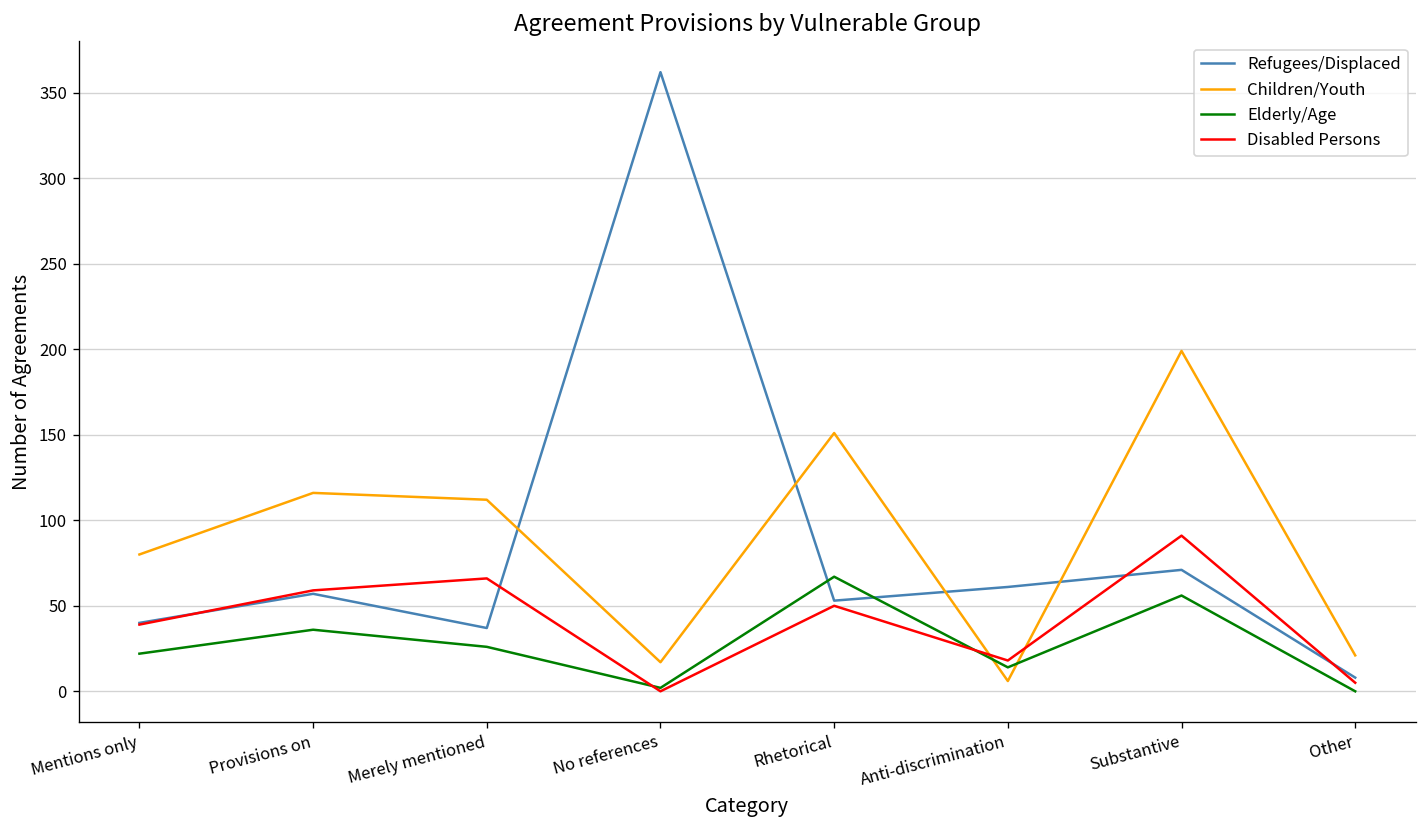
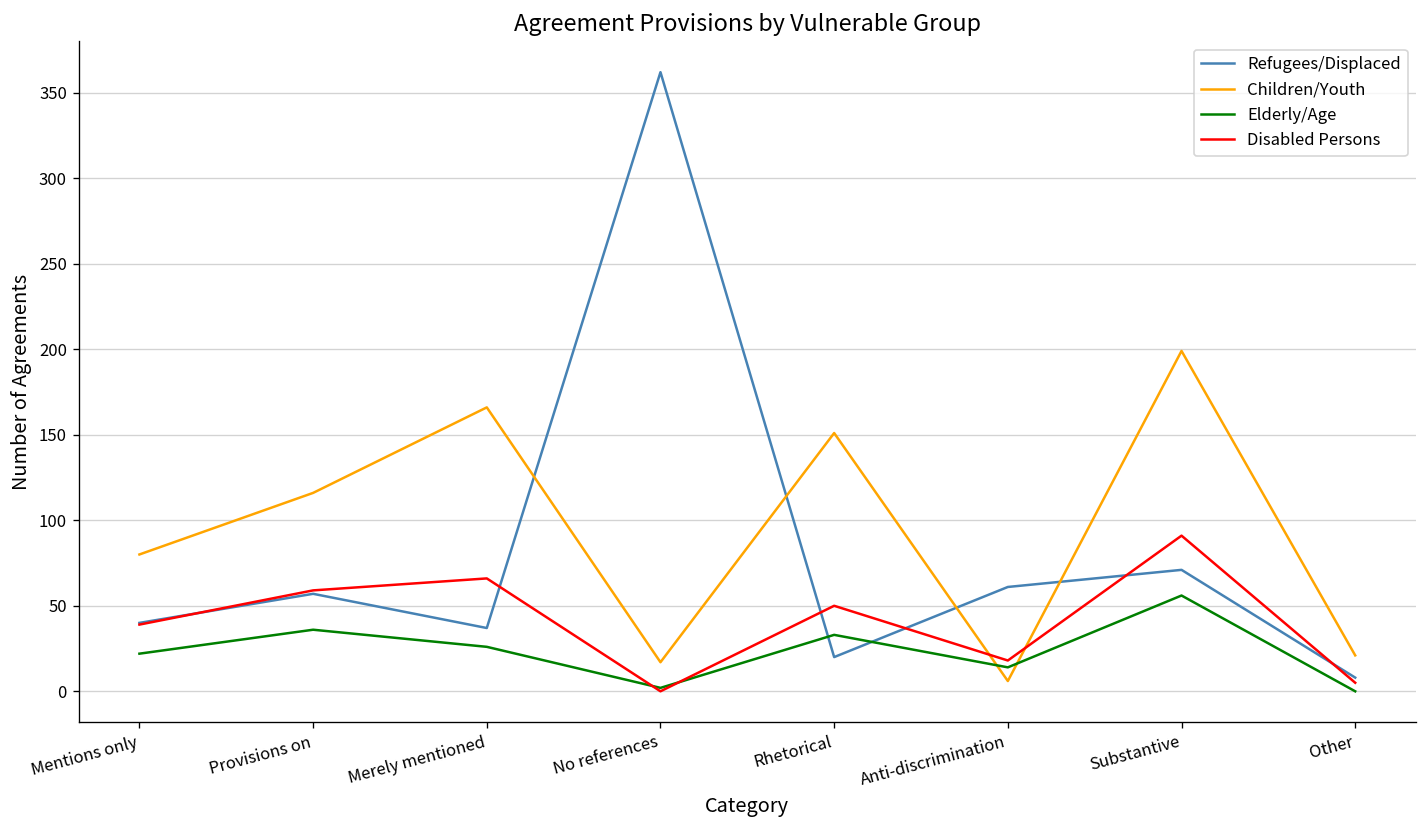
Children/Youth, Merely mentioned: 112 -> 166
Refugees/Displaced, Rhetorical: 53 -> 20
Elderly/Age, Rhetorical: 67 -> 33
